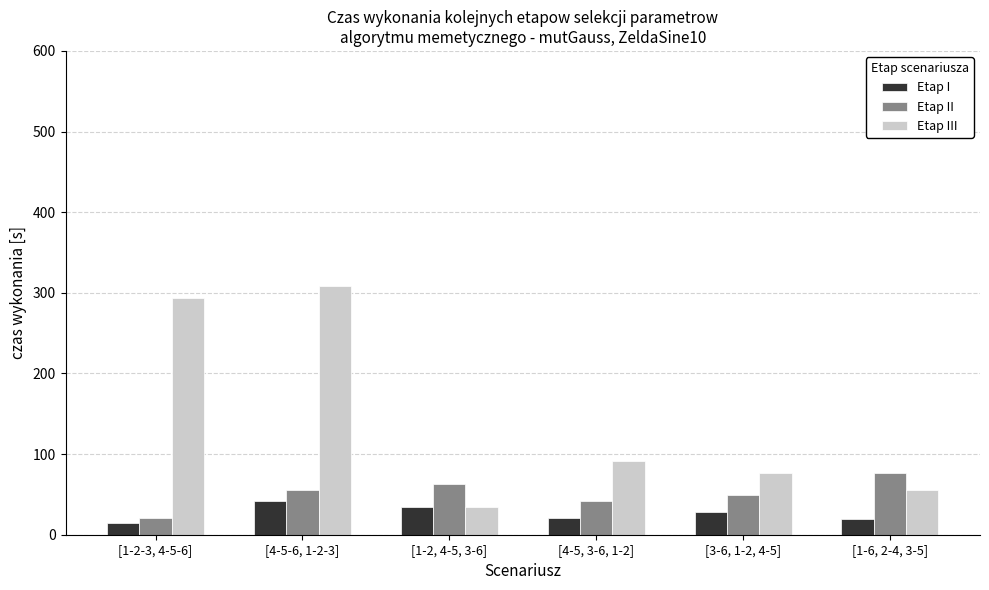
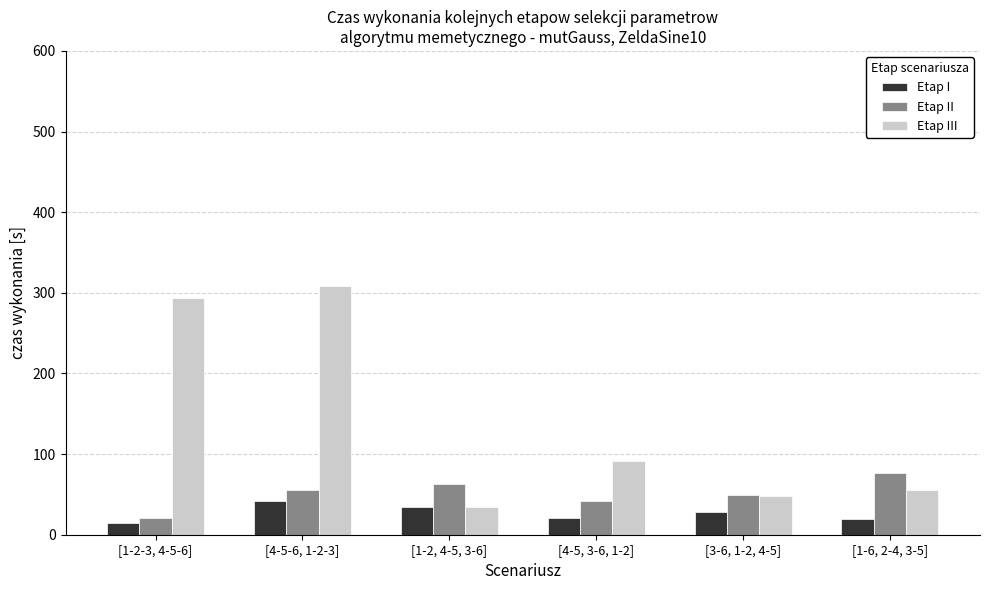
Etap III, [3-6, 1-2, 4-5]: 80 -> 50
